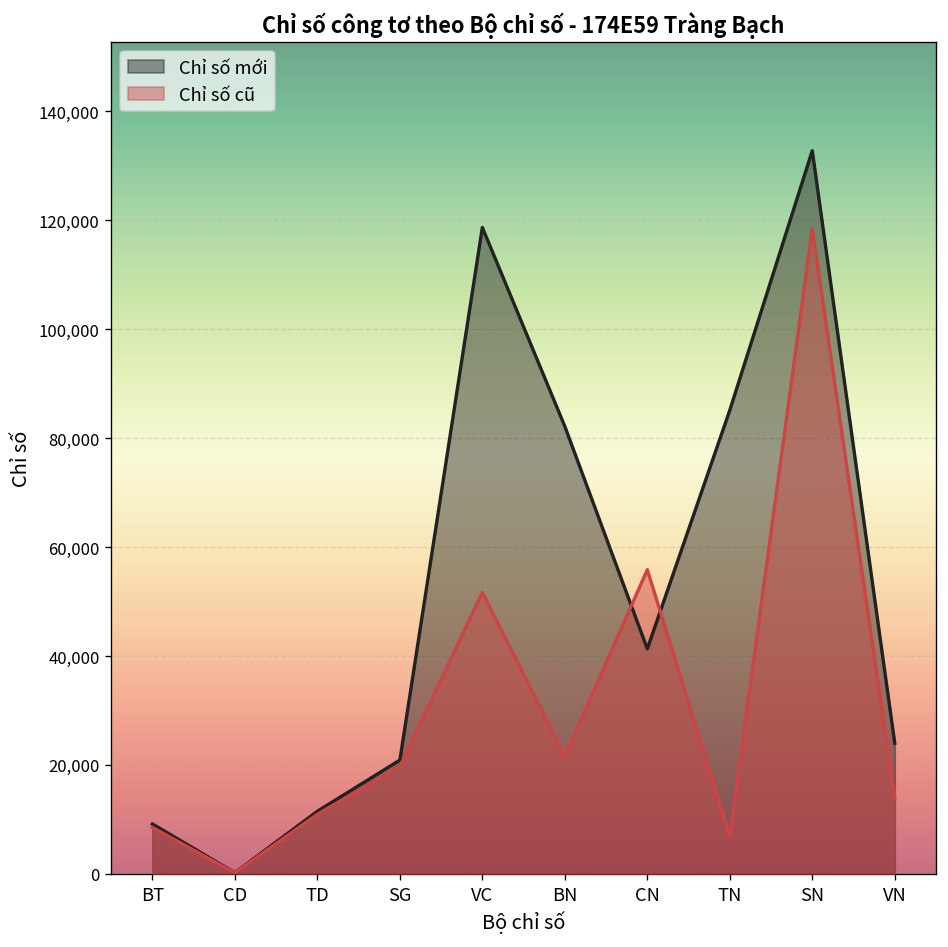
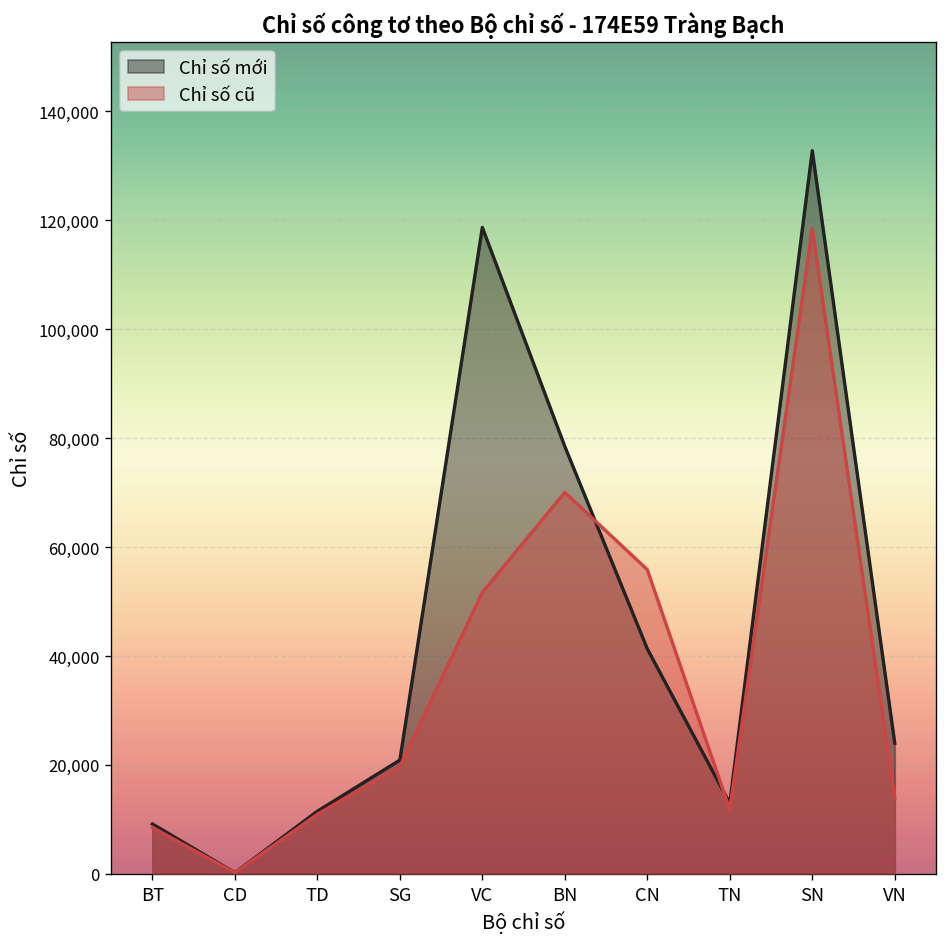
Chỉ số mới, BN: 82,000 -> 78,000
Chỉ số cũ, BN: 22,000 -> 70,000
Chỉ số mới, TN: 85,000 -> 13,000
Chỉ số cũ, TN: 7,000 -> 12,000
